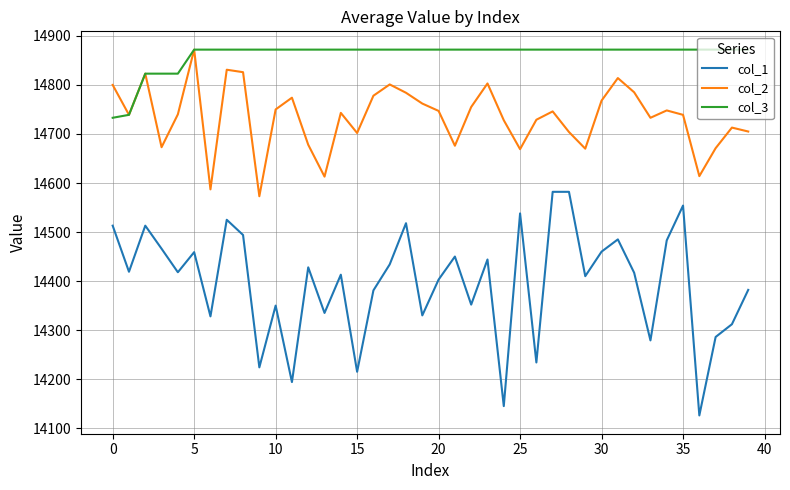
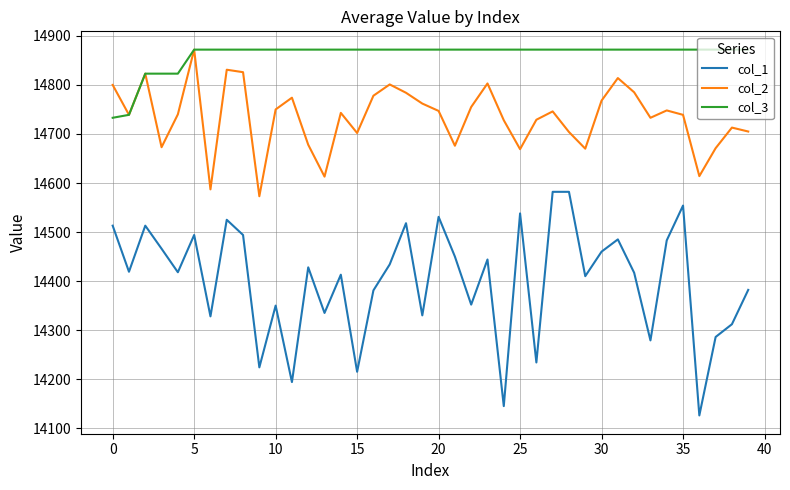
col_1, 5: 14460 -> 14490
col_1, 20: 14400 -> 14530
